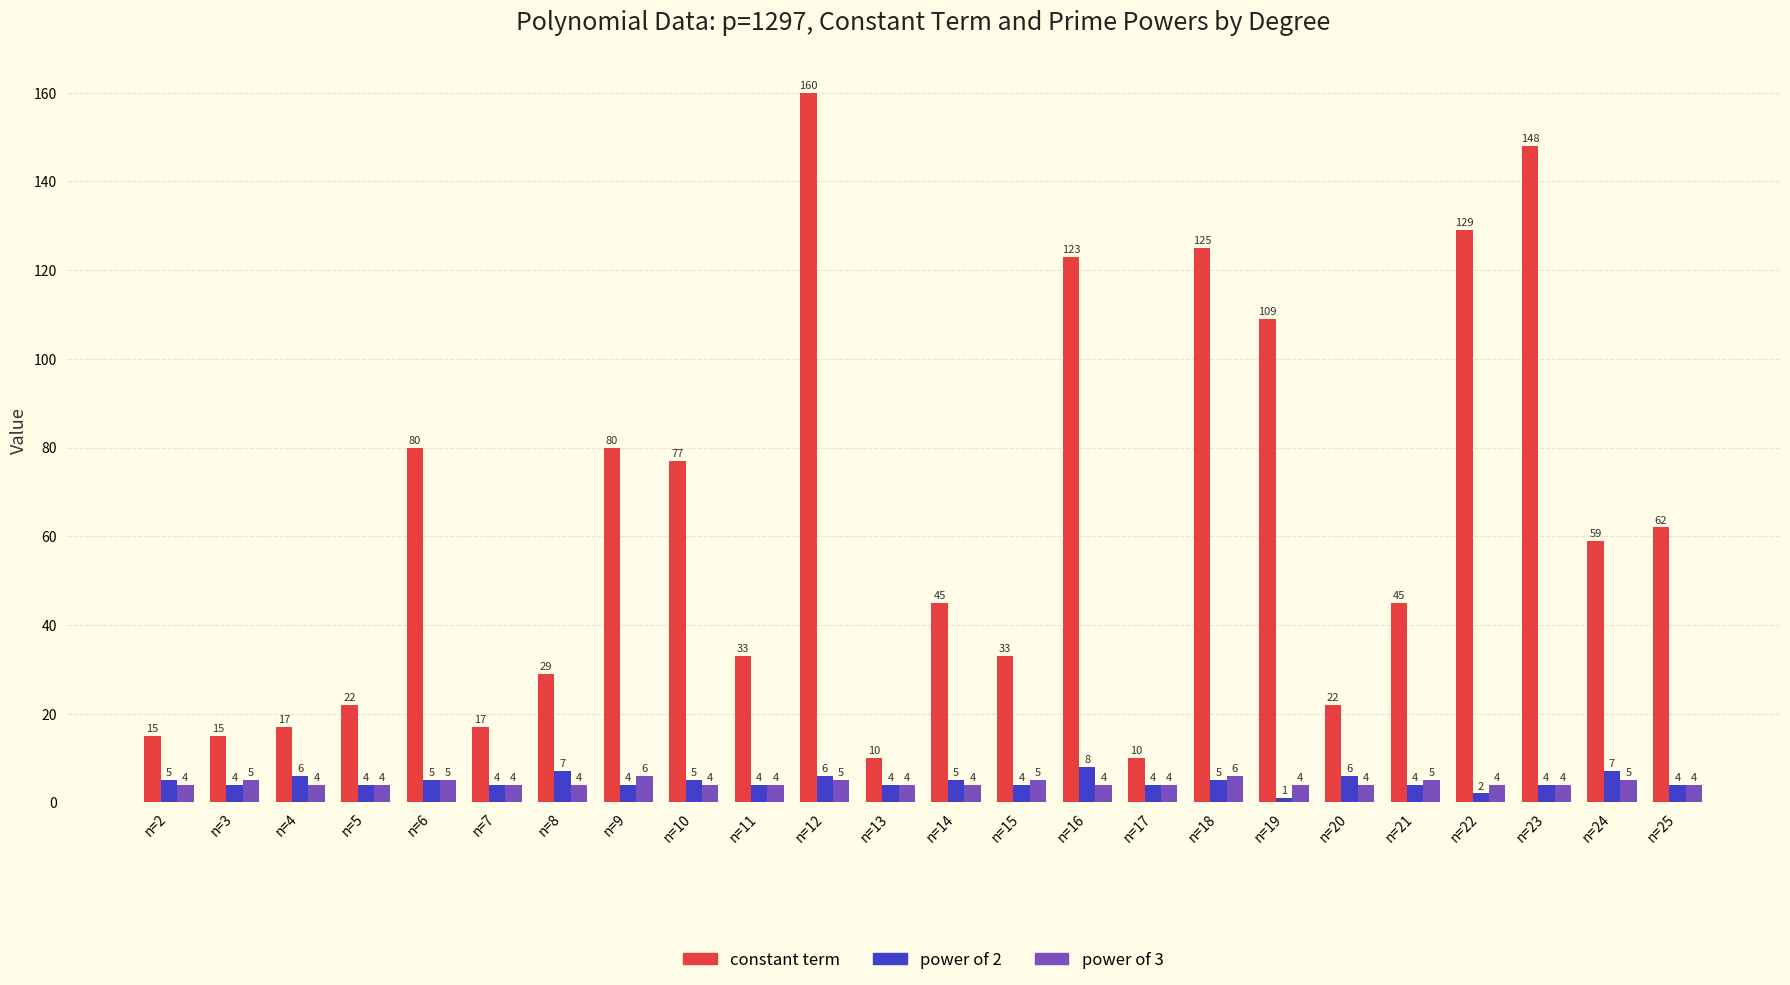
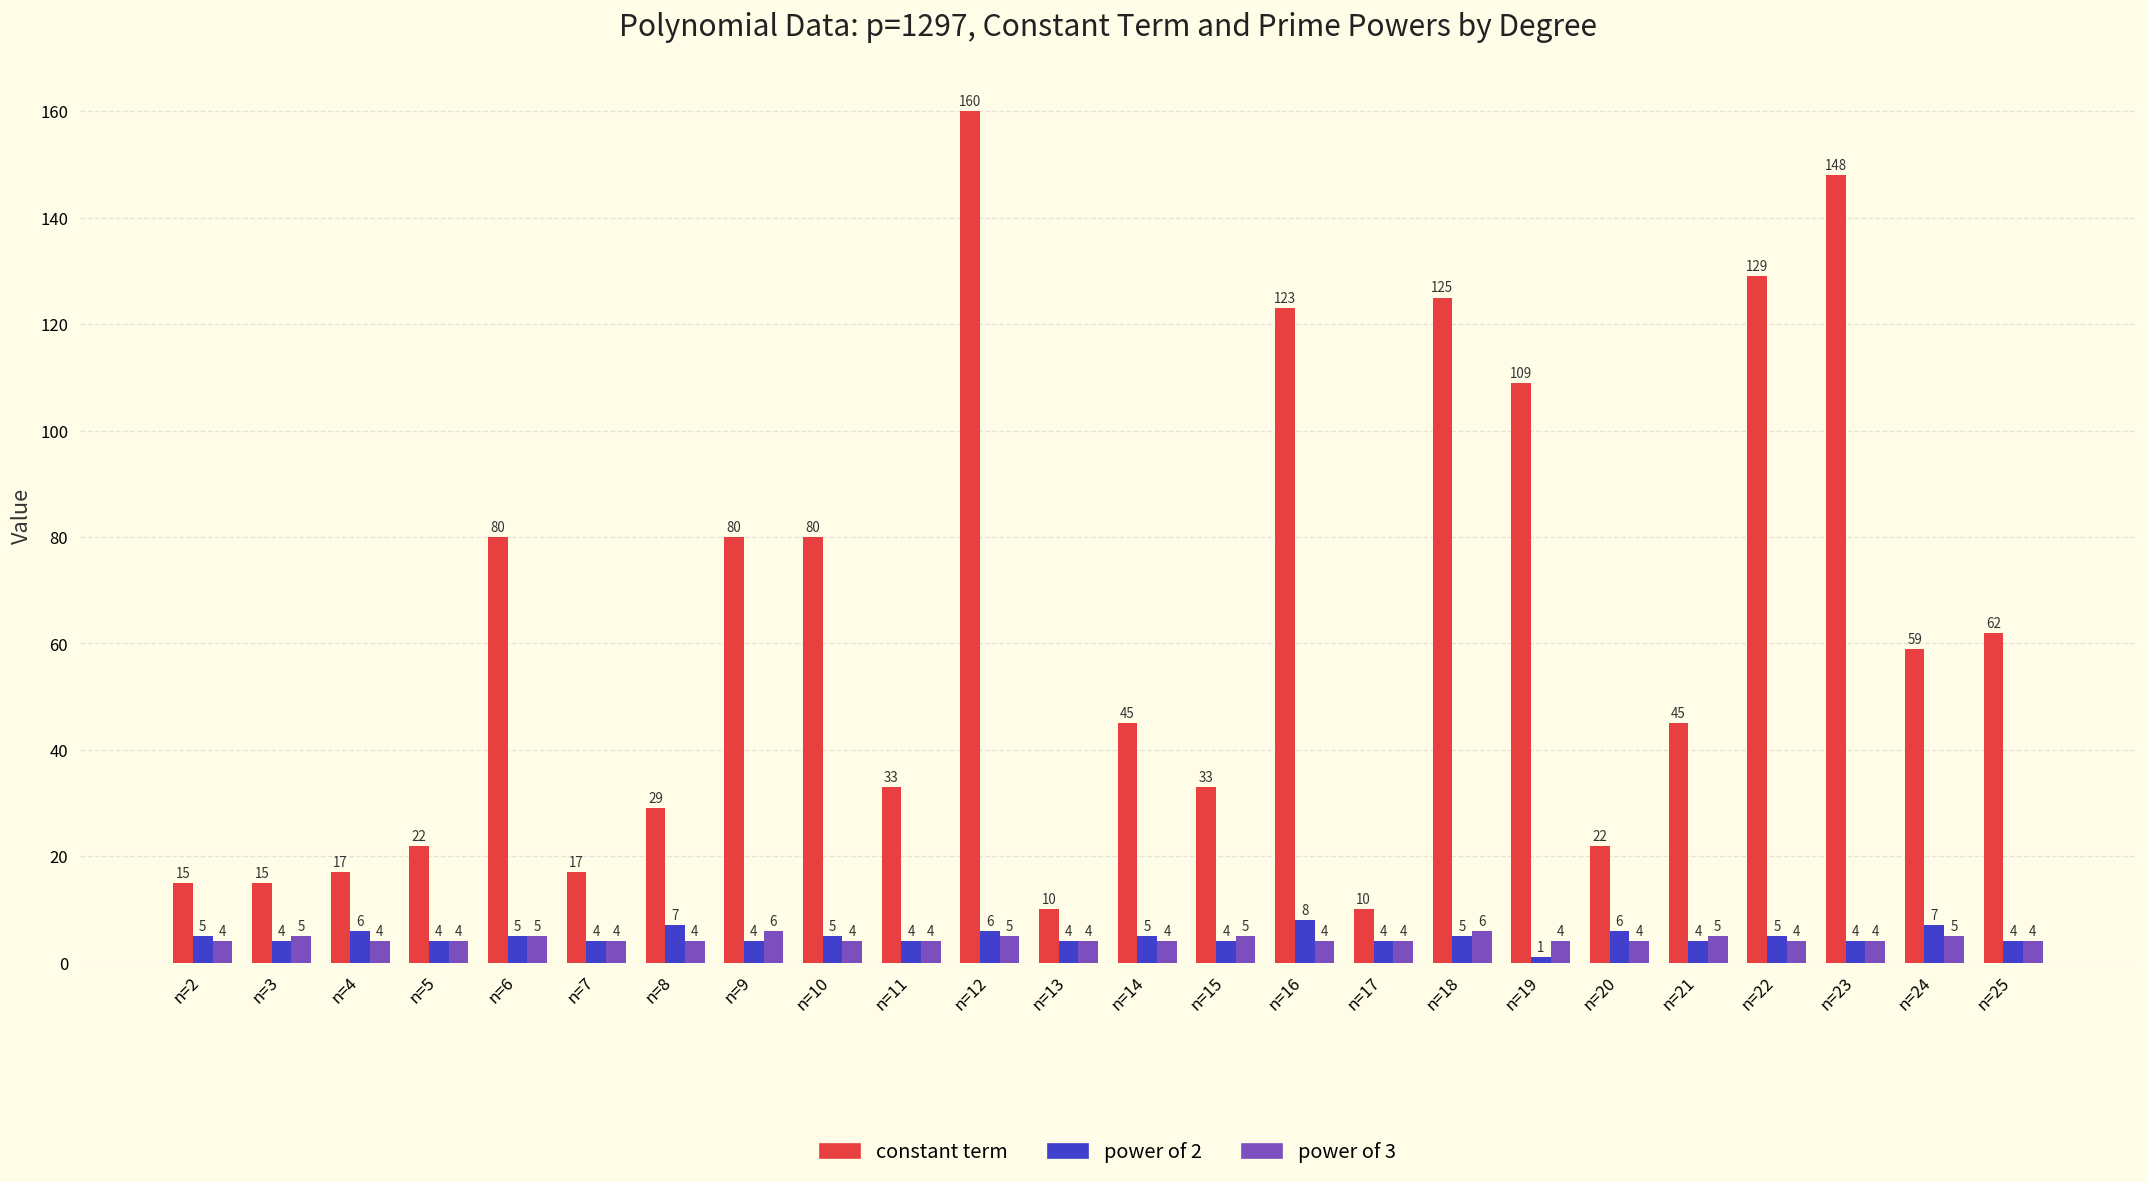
constant term, n=10: 77 -> 80
power of 2, n=22: 2 -> 5
